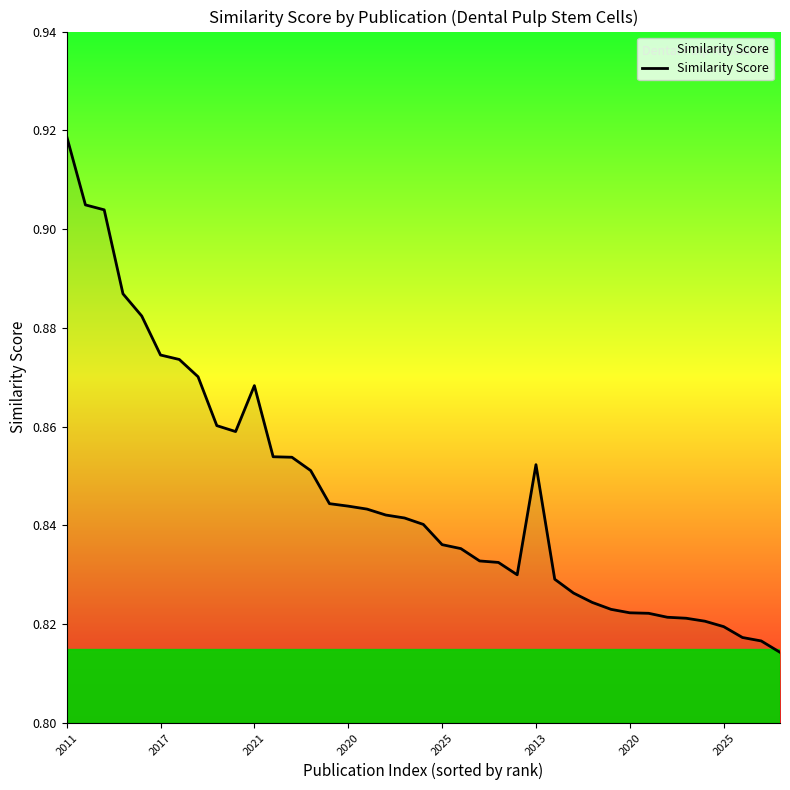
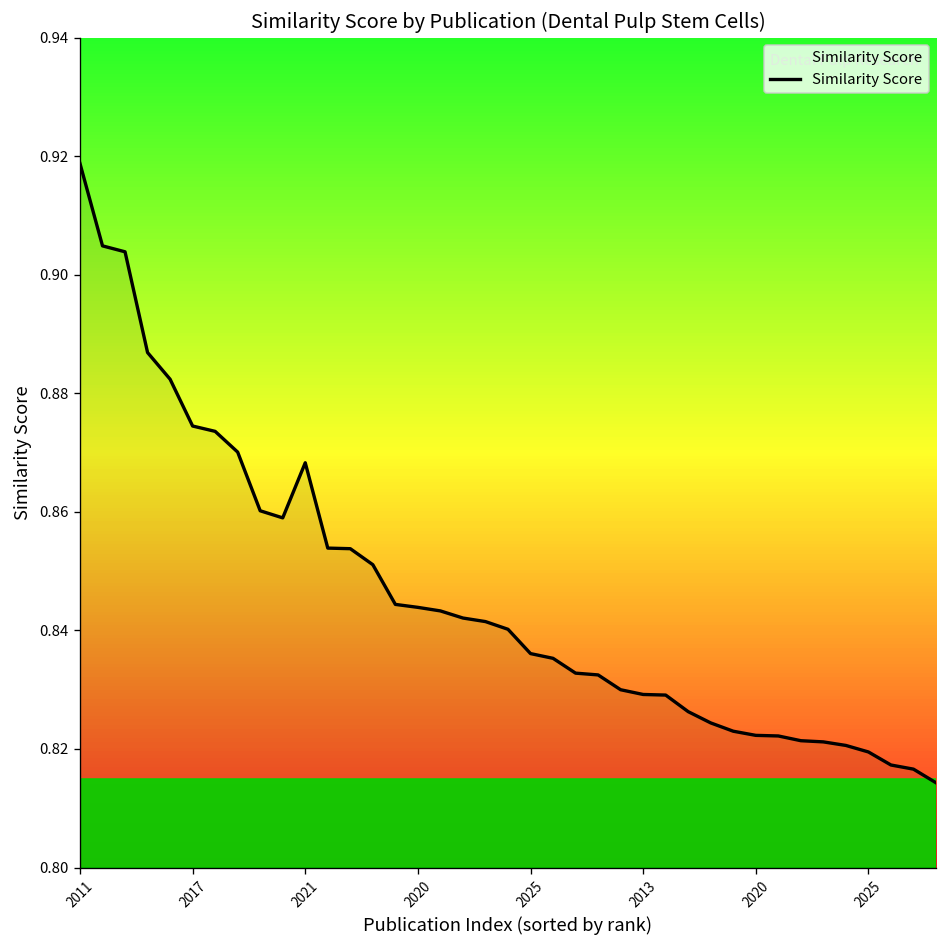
2013: 0.852 -> 0.829
